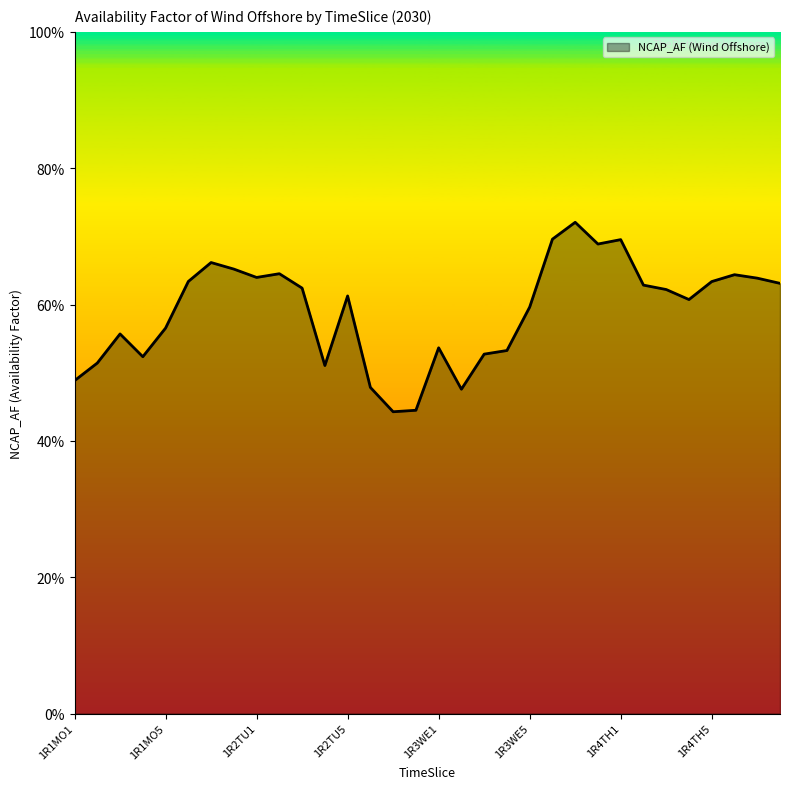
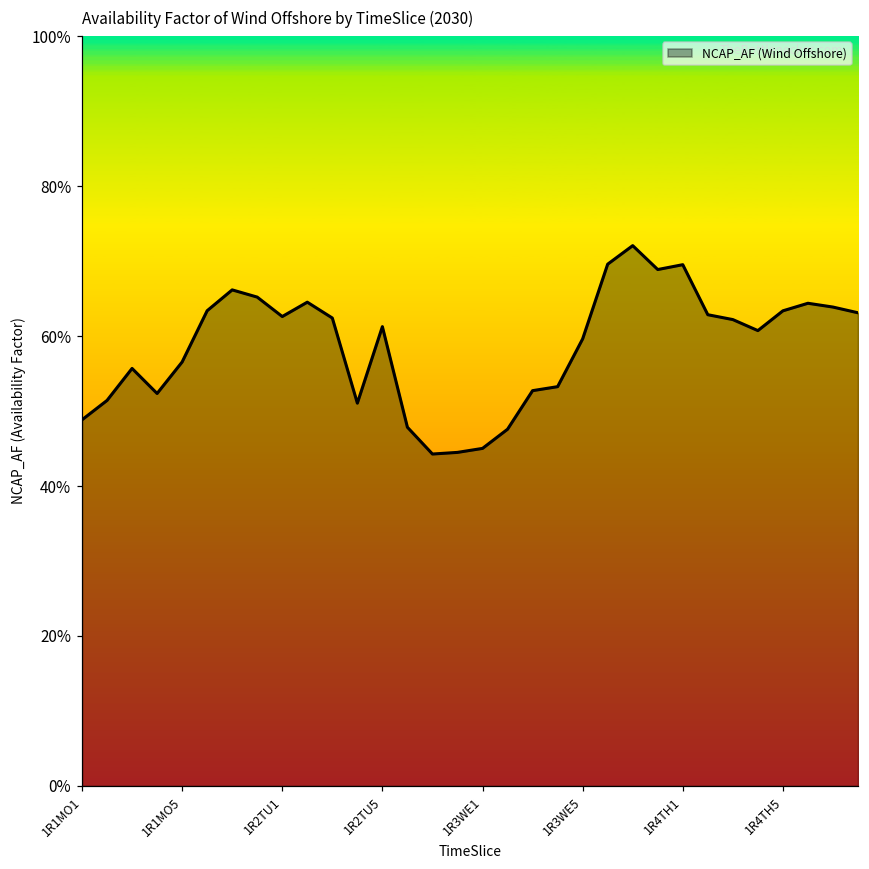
1R2TU1: 64% -> 63%
1R3WE1: 54% -> 45%
